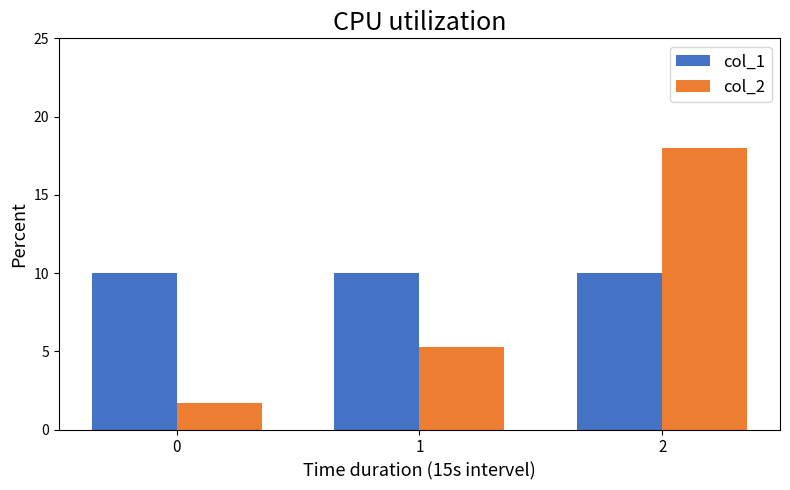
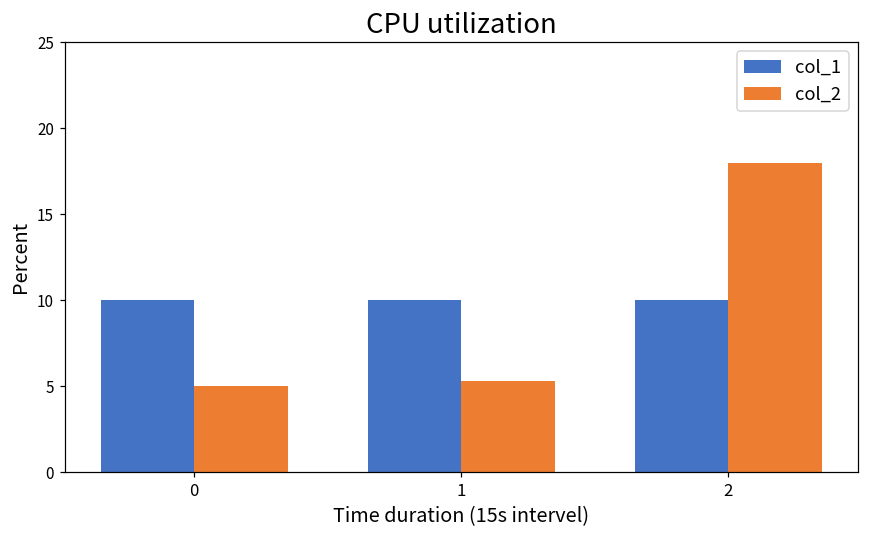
col_2, 0: 1.7 -> 5.0
